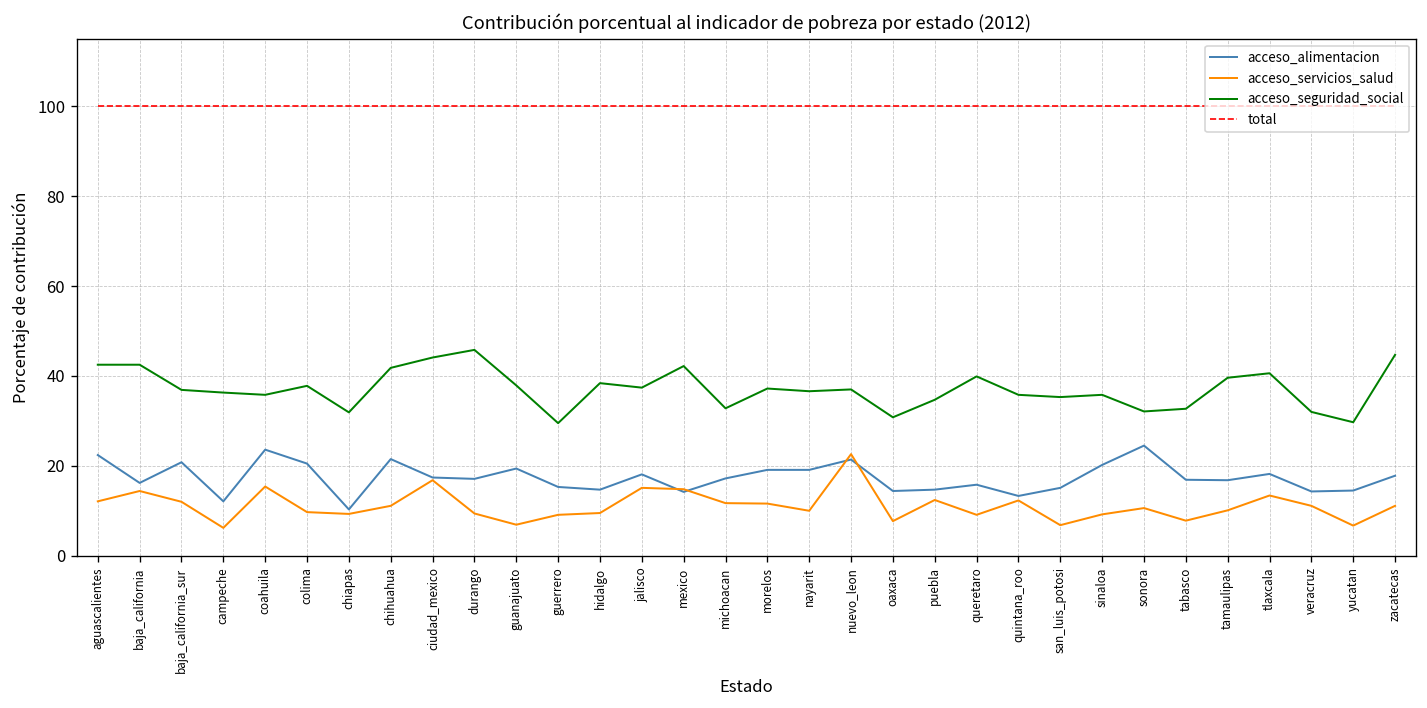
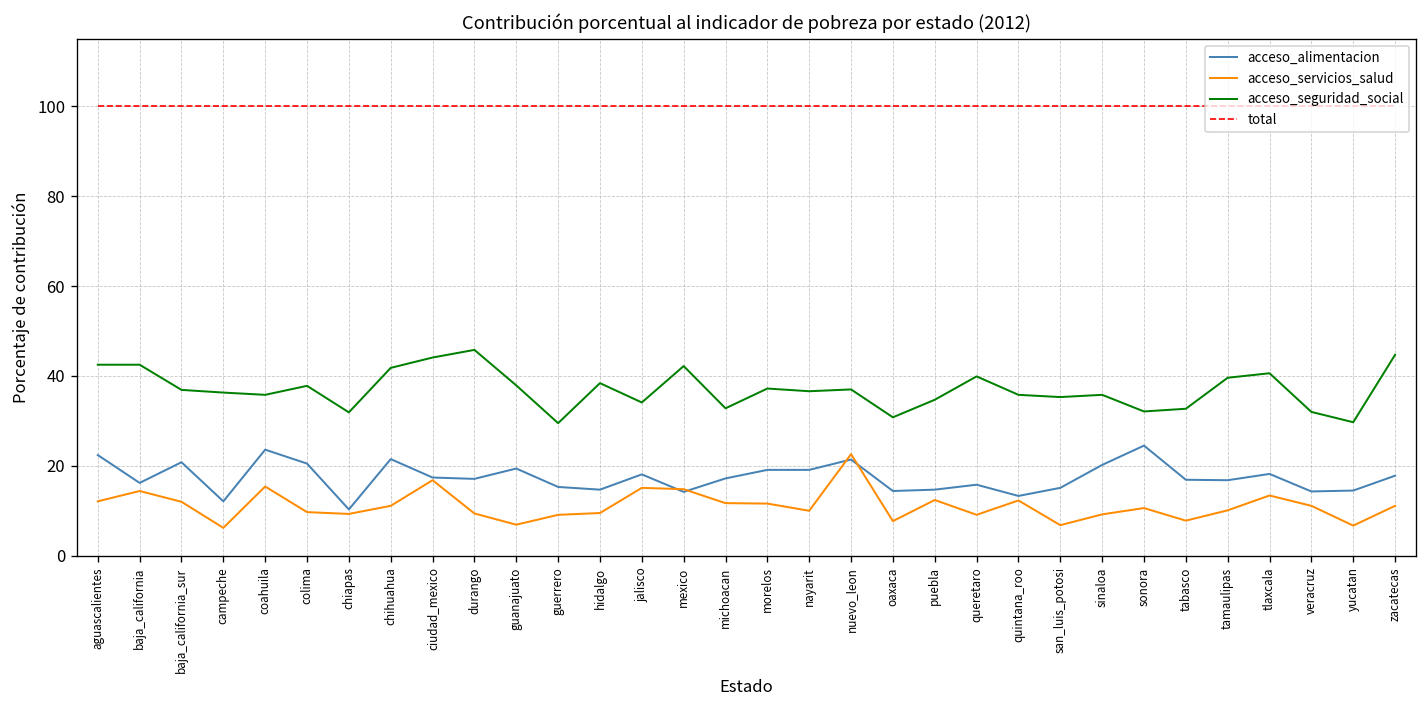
acceso_seguridad_social, jalisco: 37 -> 34
